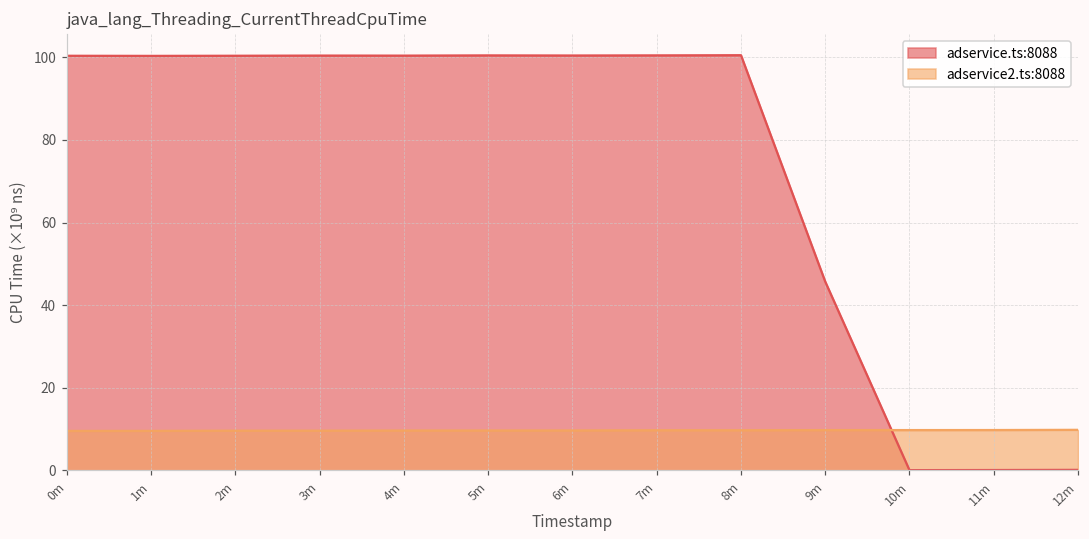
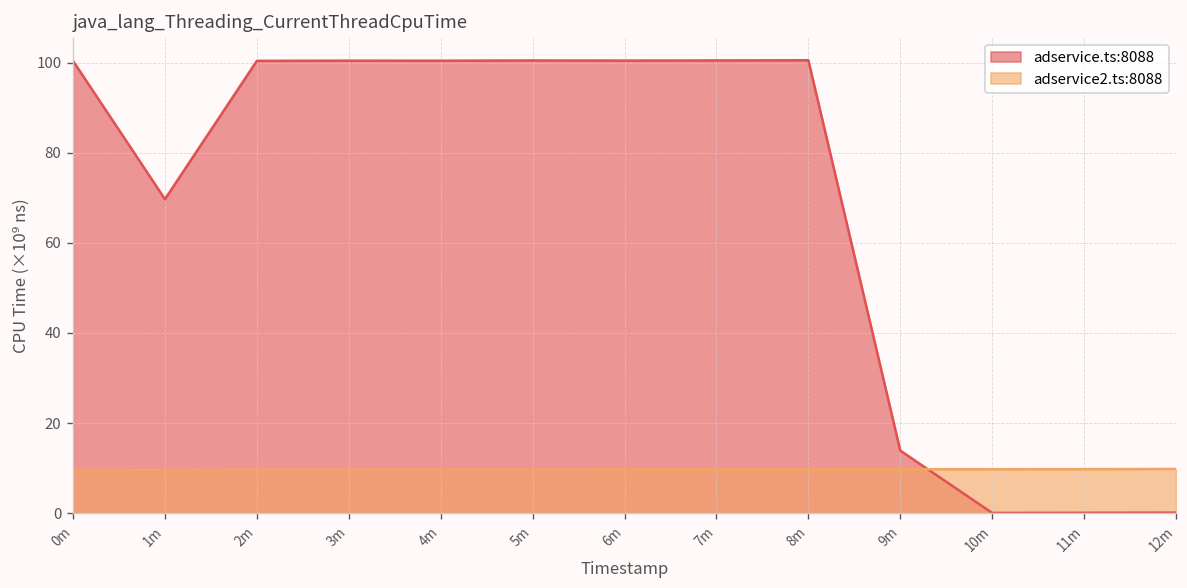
adservice.ts:8088, 1m: 100 -> 70
adservice.ts:8088, 9m: 46 -> 14
